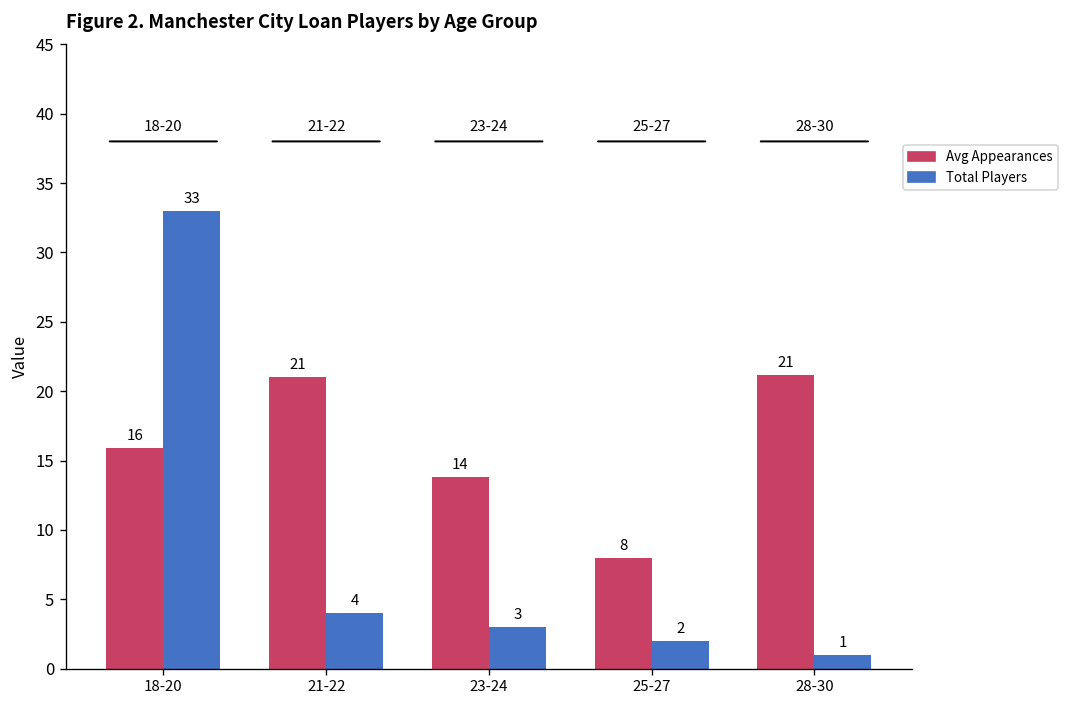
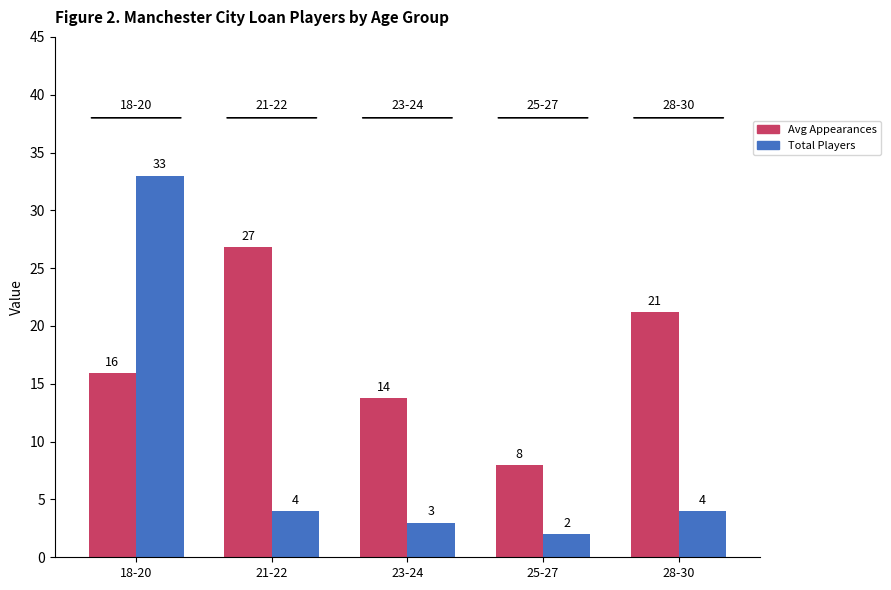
Avg Appearances, 21-22: 21 -> 27
Total Players, 28-30: 1 -> 4
